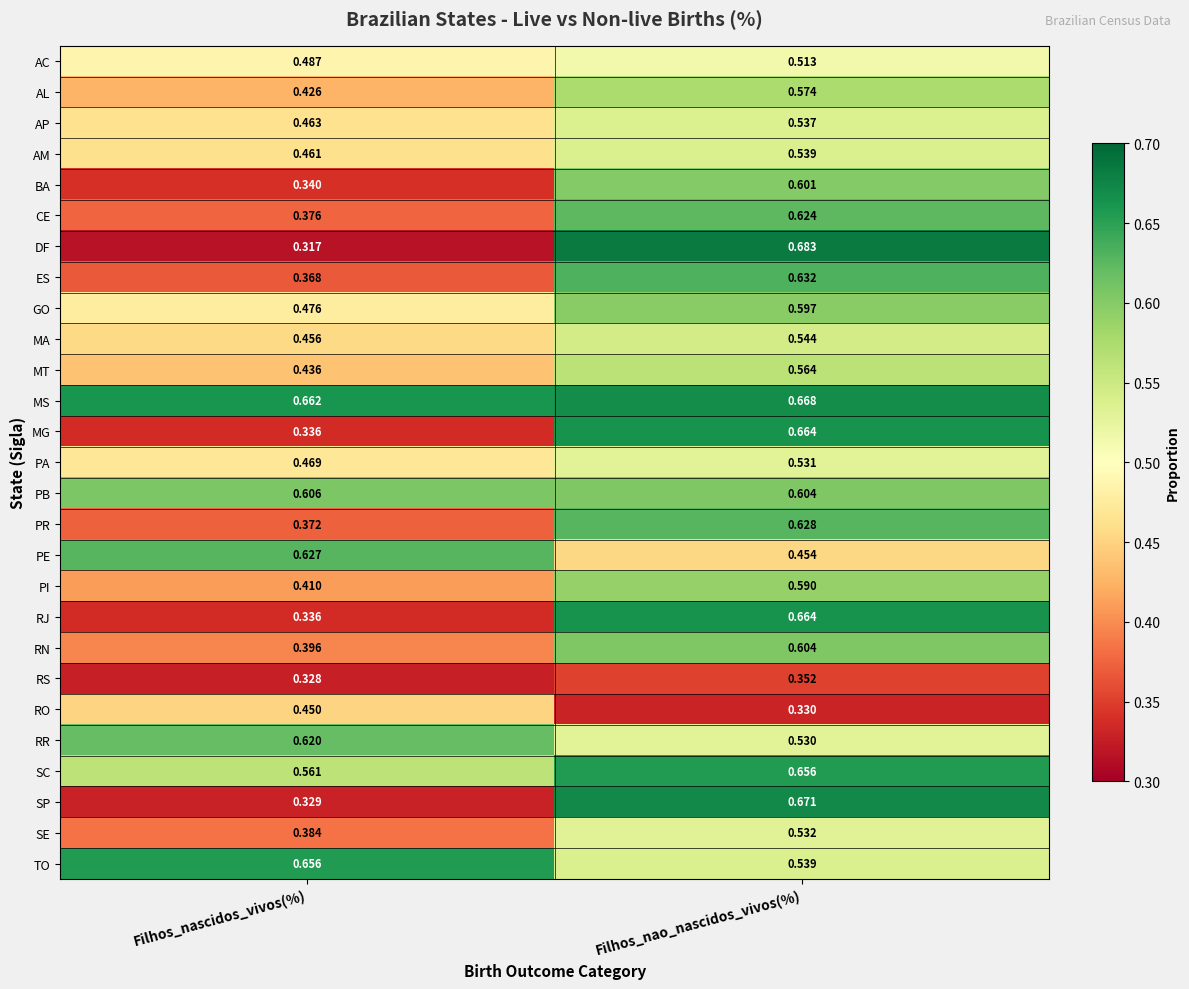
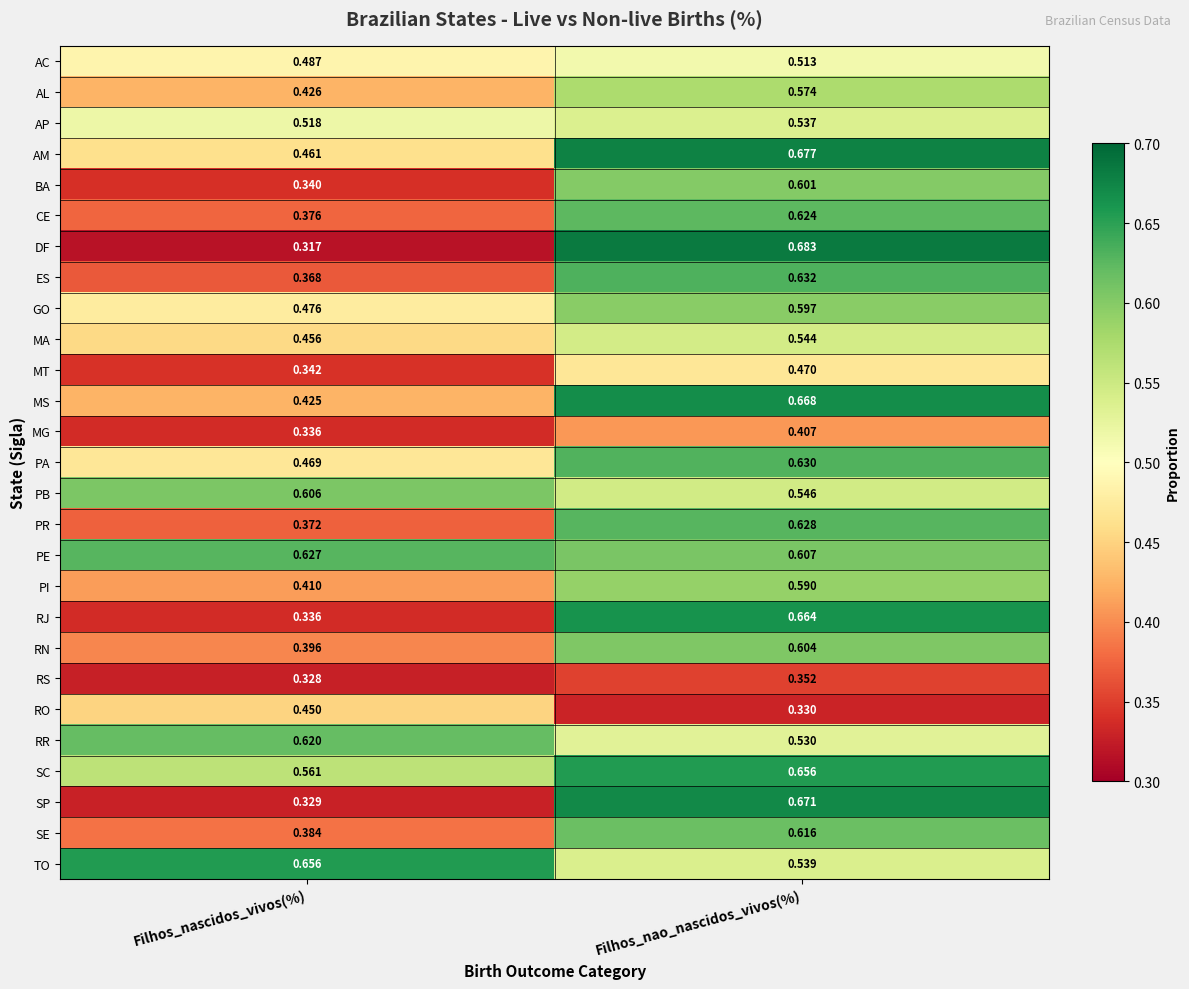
AP, Filhos_nascidos_vivos(%): 0.463 -> 0.518
AM, Filhos_nao_nascidos_vivos(%): 0.539 -> 0.677
MT, Filhos_nascidos_vivos(%): 0.436 -> 0.342
MT, Filhos_nao_nascidos_vivos(%): 0.564 -> 0.470
MS, Filhos_nascidos_vivos(%): 0.662 -> 0.425
MG, Filhos_nao_nascidos_vivos(%): 0.664 -> 0.407
PA, Filhos_nao_nascidos_vivos(%): 0.531 -> 0.630
PB, Filhos_nao_nascidos_vivos(%): 0.604 -> 0.546
PE, Filhos_nao_nascidos_vivos(%): 0.454 -> 0.607
SE, Filhos_nao_nascidos_vivos(%): 0.532 -> 0.616
